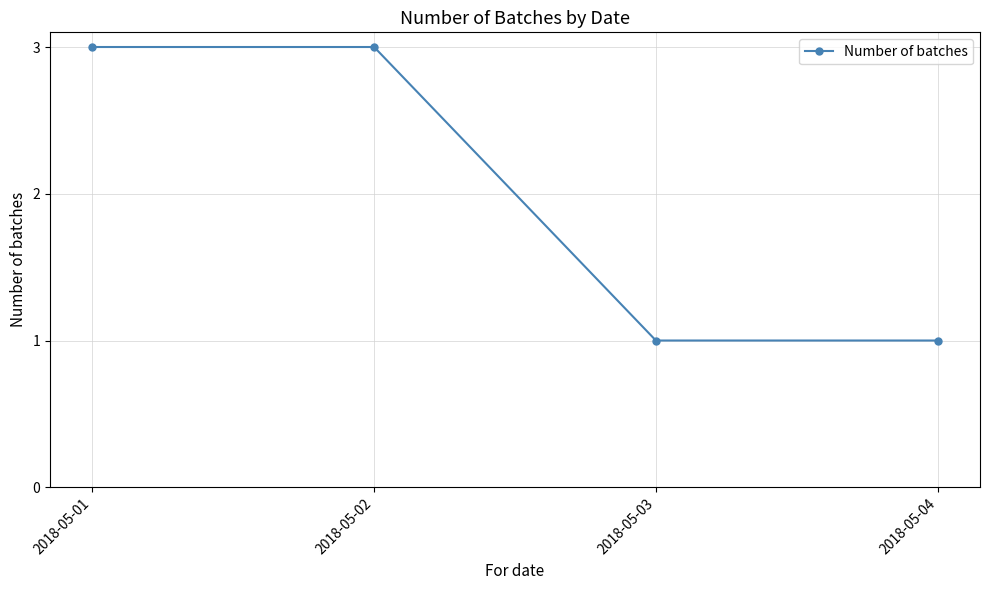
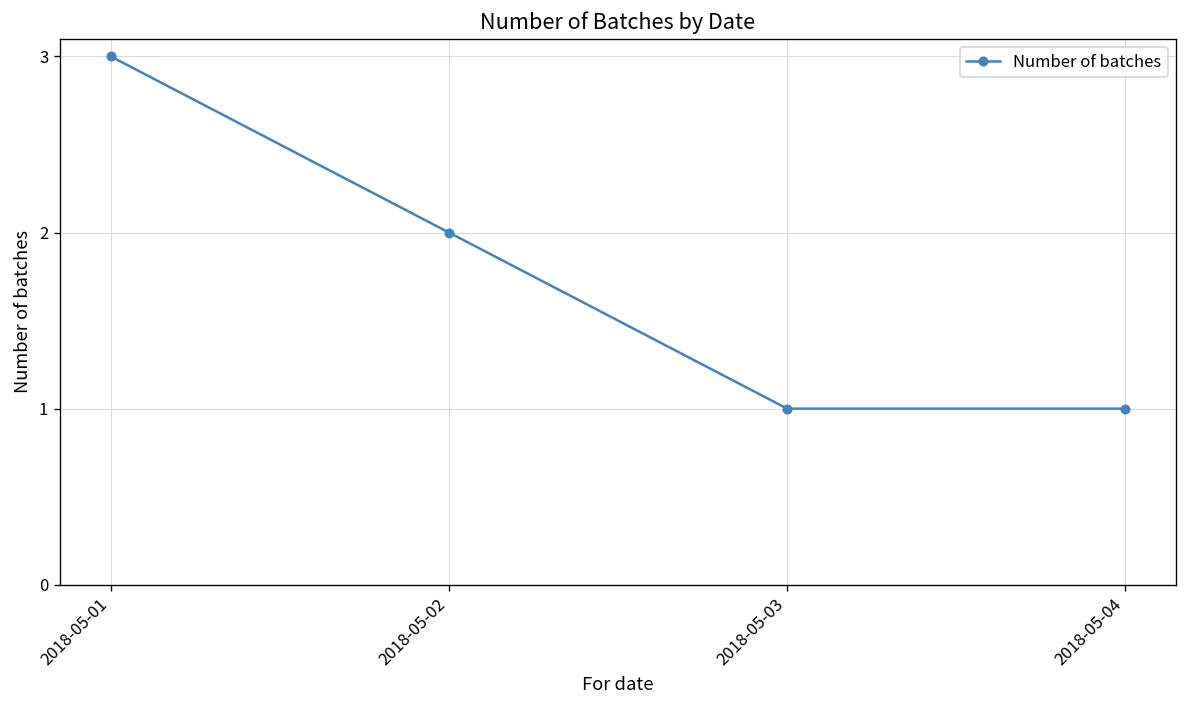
2018-05-02: 3 -> 2
